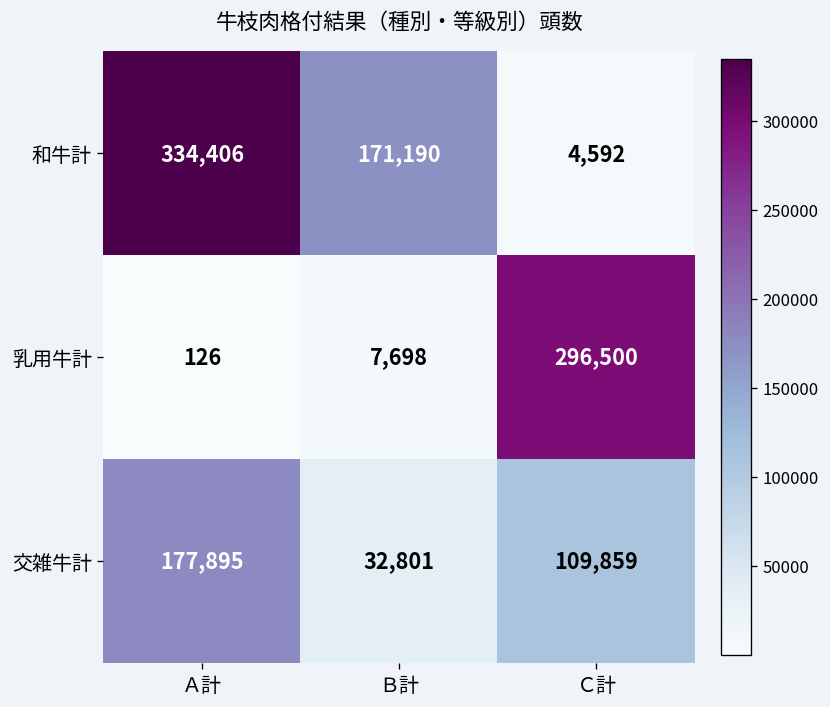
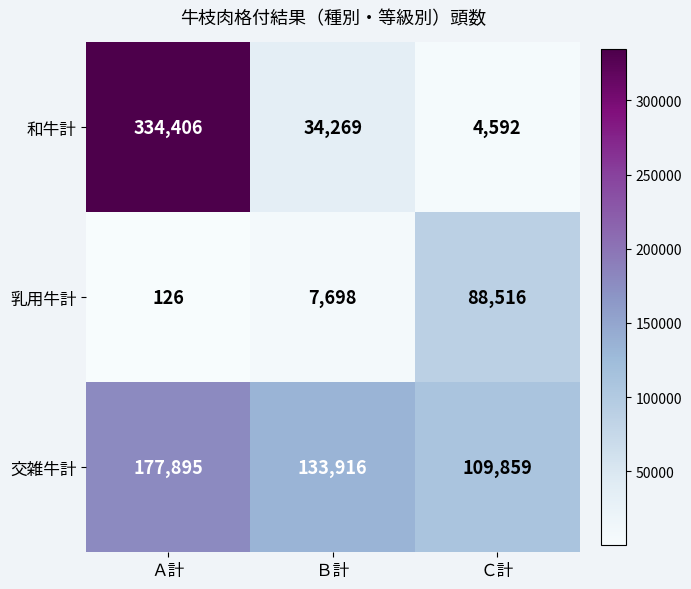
和牛計, Ｂ計: 171,190 -> 34,269
乳用牛計, Ｃ計: 296,500 -> 88,516
交雑牛計, Ｂ計: 32,801 -> 133,916
